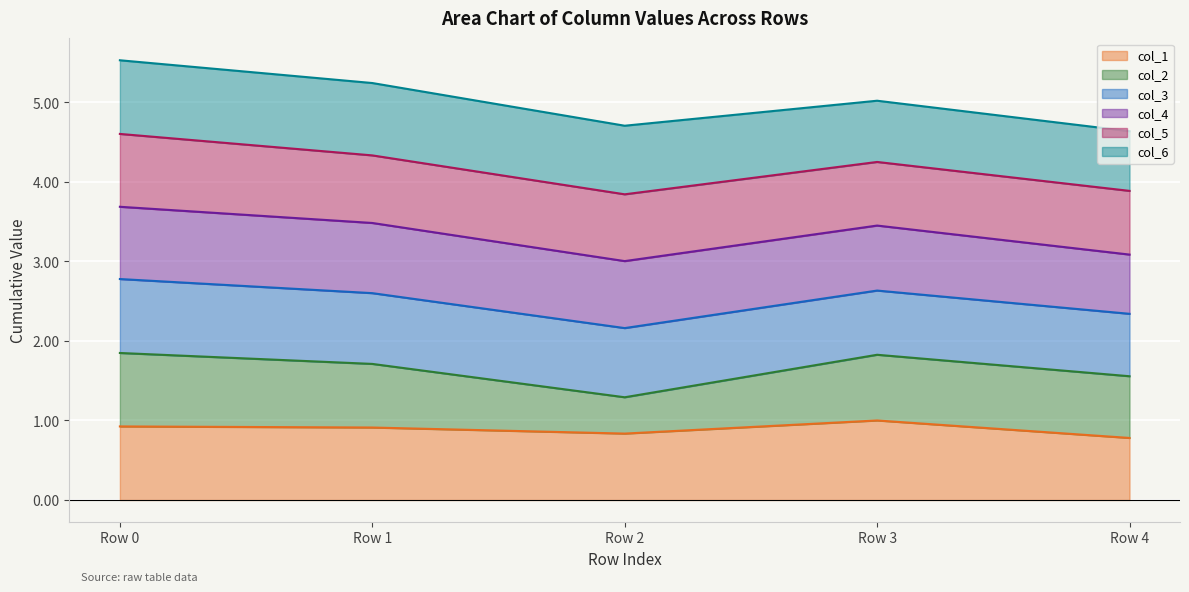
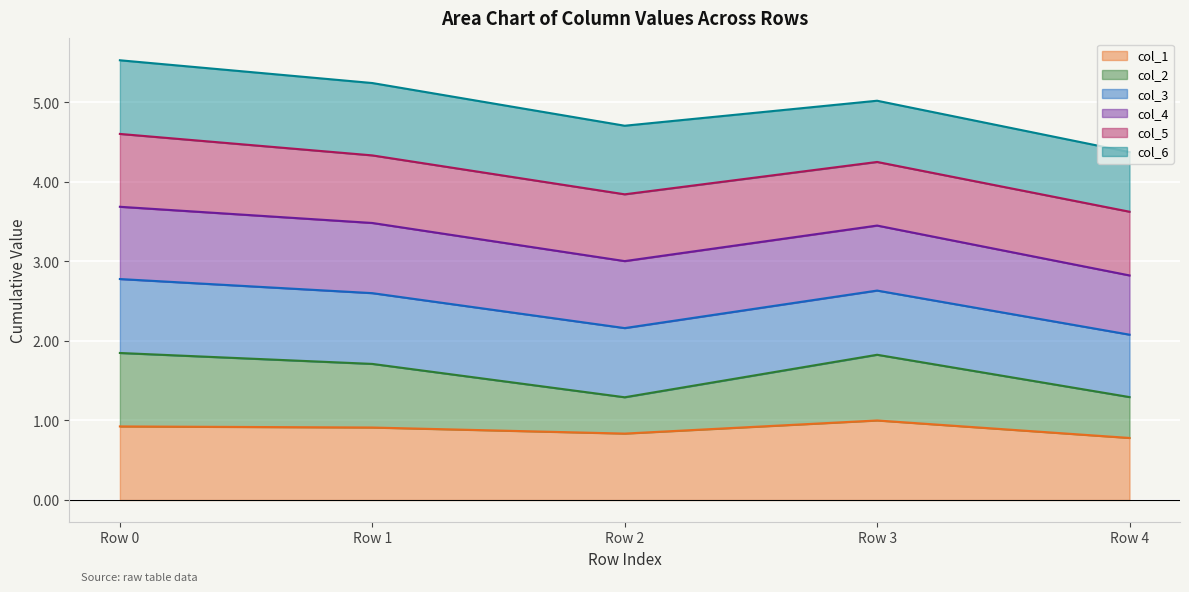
col_2, Row 4: 0.8 -> 0.5
